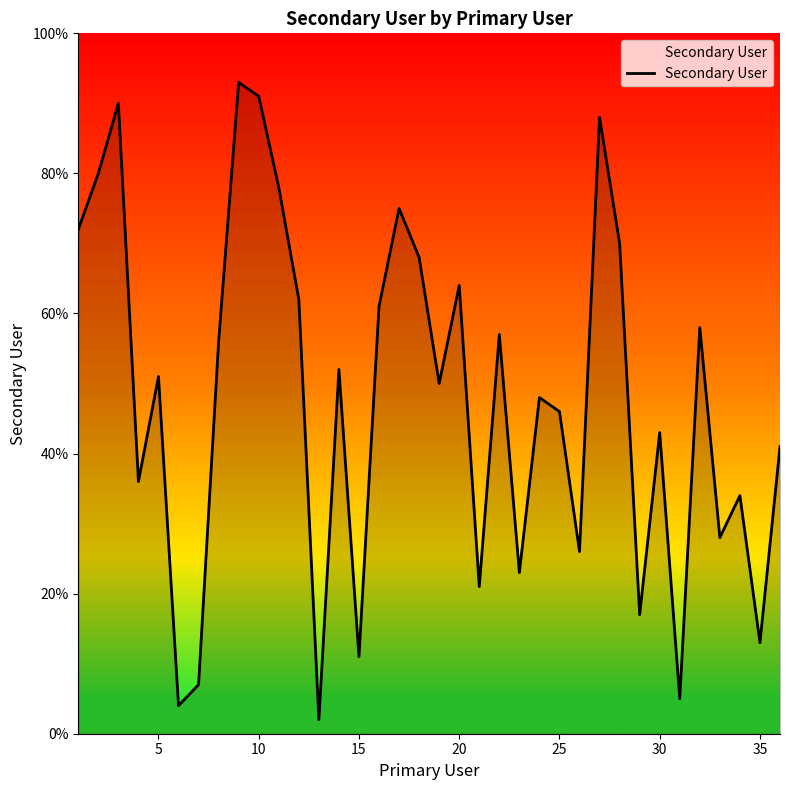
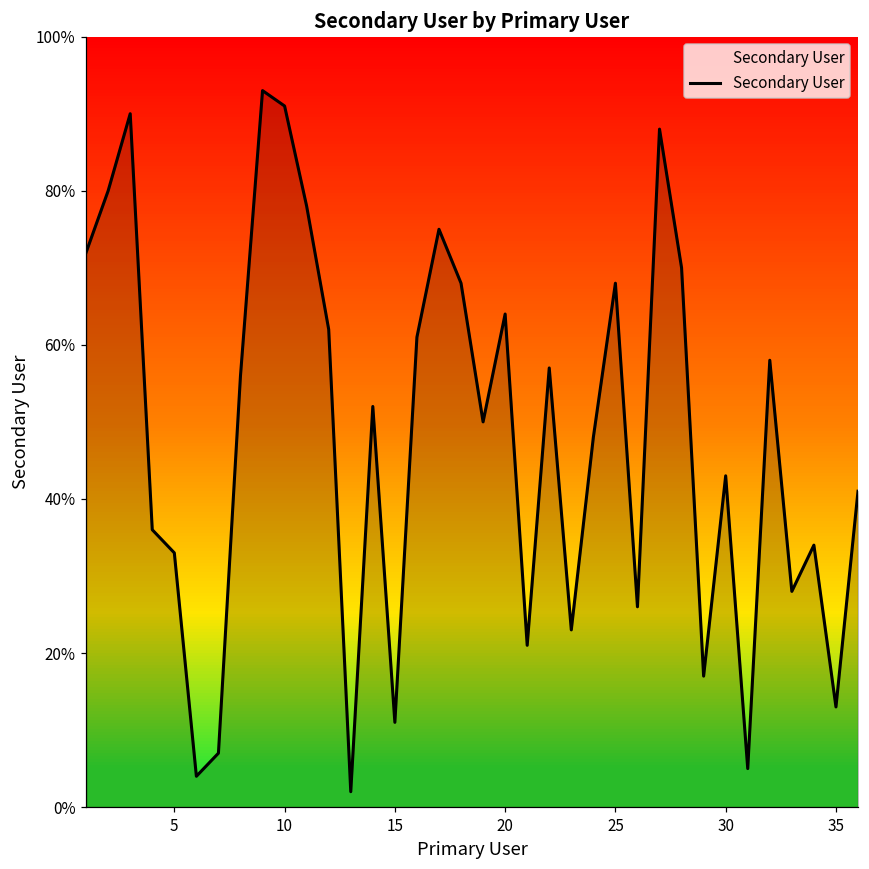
5: 51% -> 33%
25: 46% -> 68%
